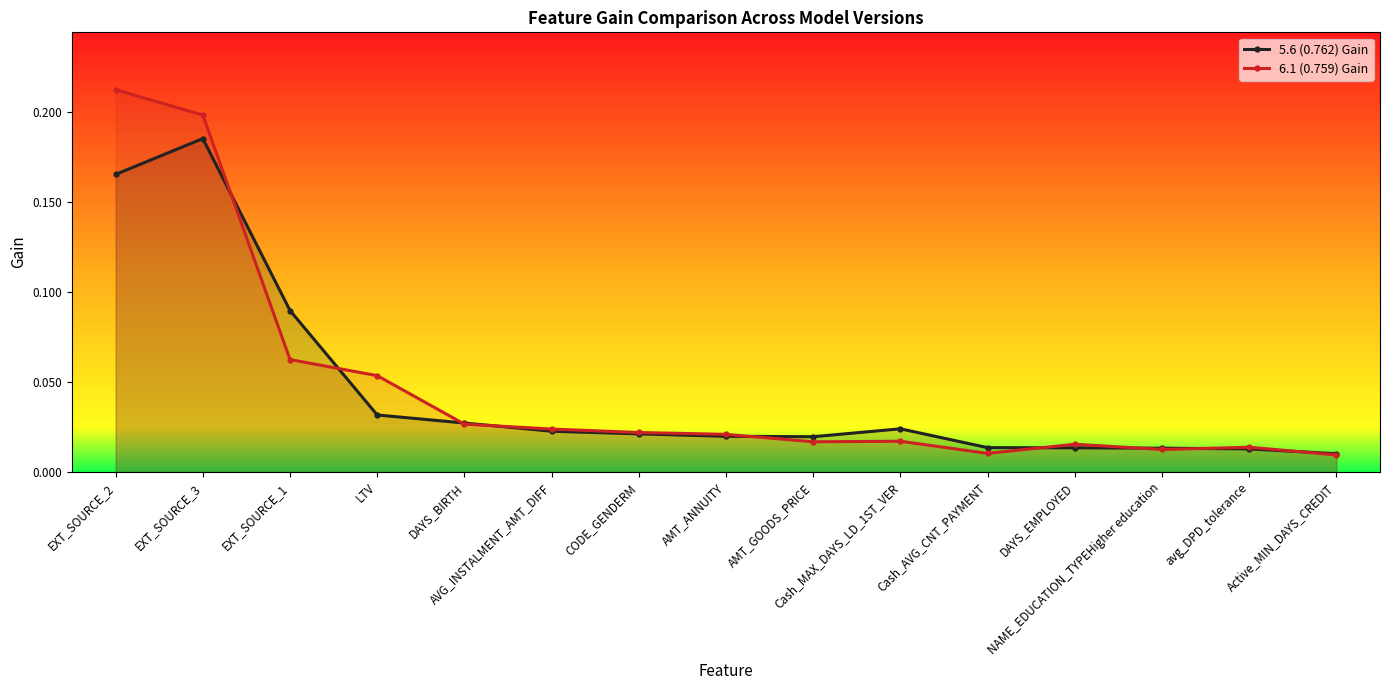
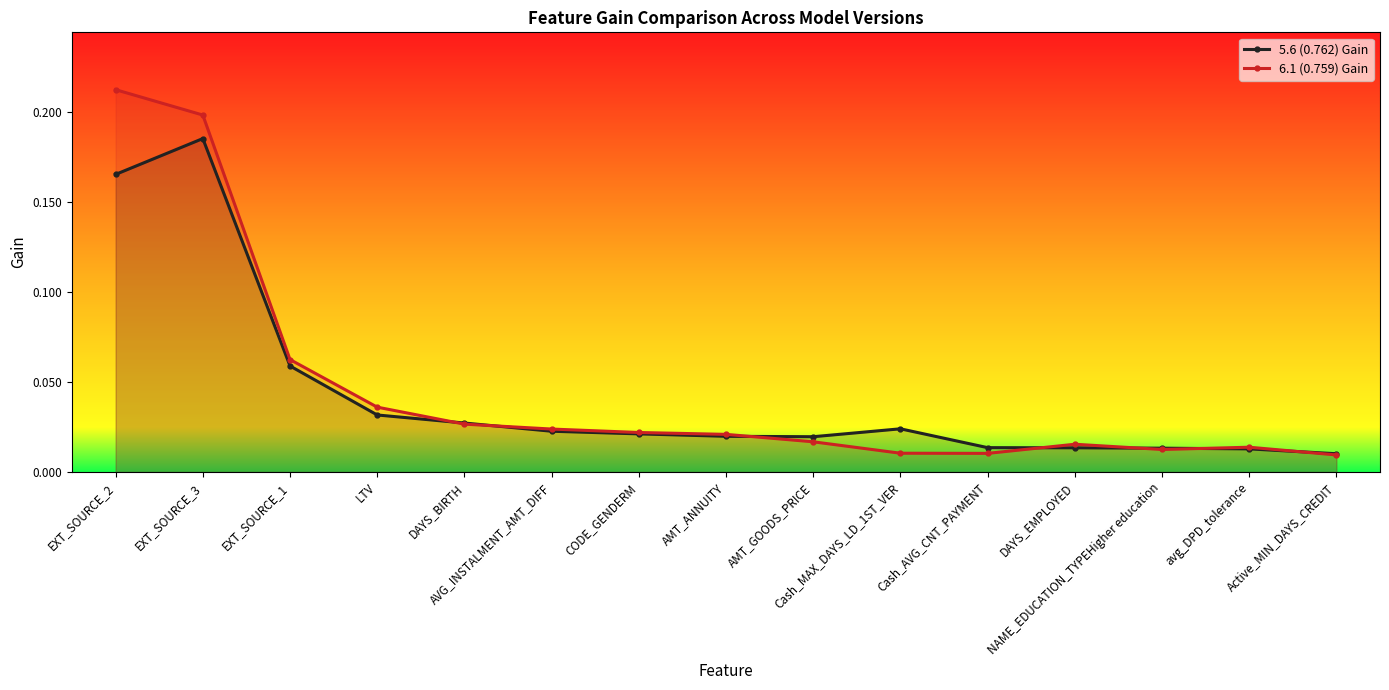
5.6 (0.762) Gain, EXT_SOURCE_1: 0.090 -> 0.059
6.1 (0.759) Gain, LTV: 0.053 -> 0.036
6.1 (0.759) Gain, Cash_MAX_DAYS_LD_1ST_VER: 0.017 -> 0.010
